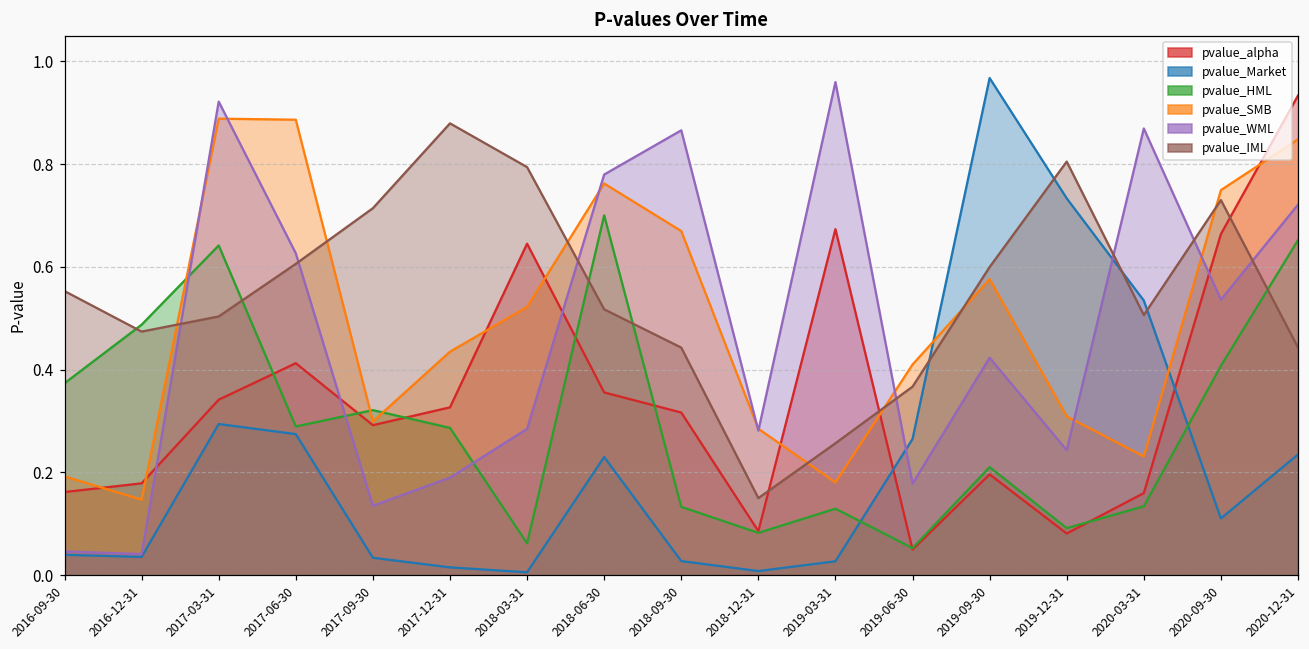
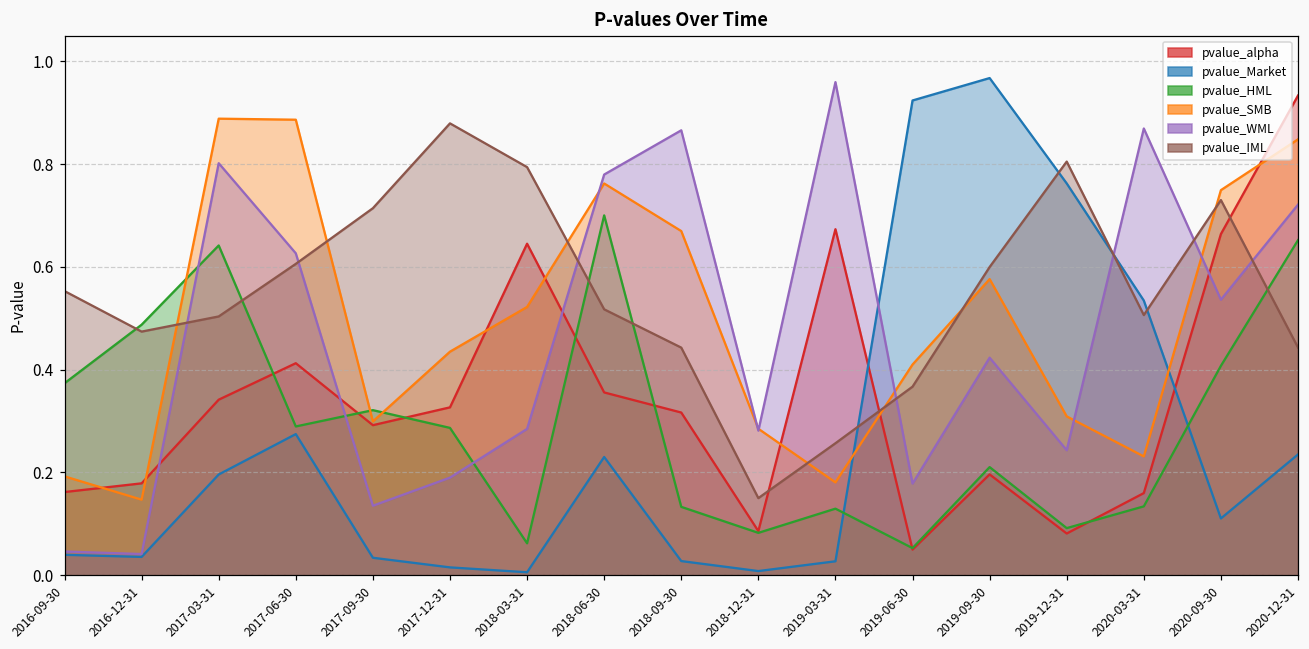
pvalue_Market, 2017-03-31: 0.29 -> 0.20
pvalue_WML, 2017-03-31: 0.92 -> 0.80
pvalue_Market, 2019-06-30: 0.26 -> 0.92
pvalue_Market, 2019-12-31: 0.73 -> 0.76
